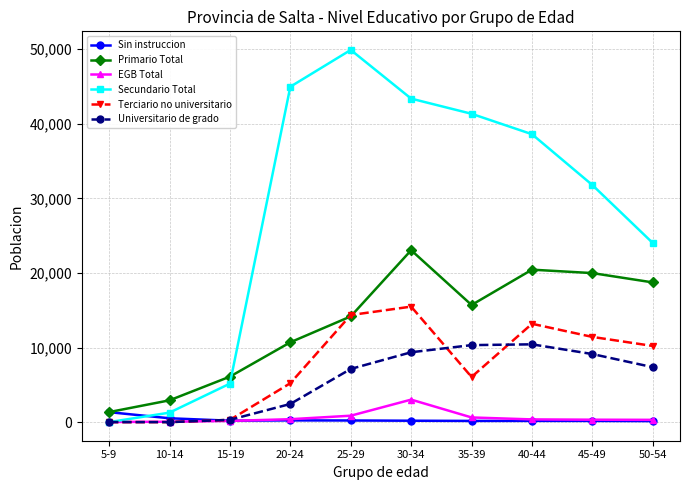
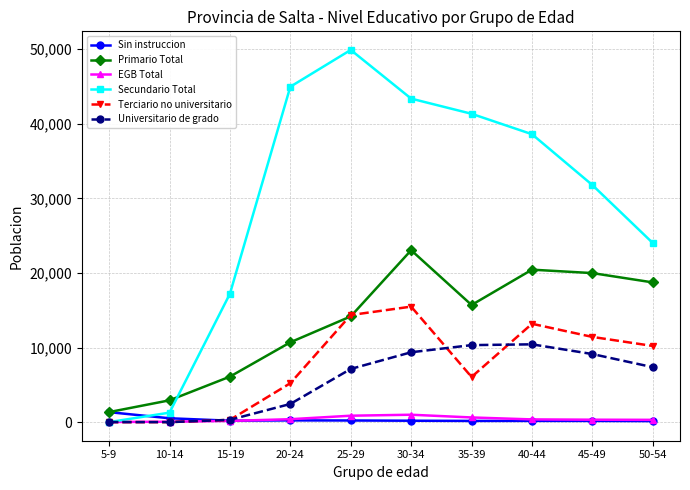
Secundario Total, 15-19: 5,000 -> 17,000
EGB Total, 30-34: 3,000 -> 1,000
